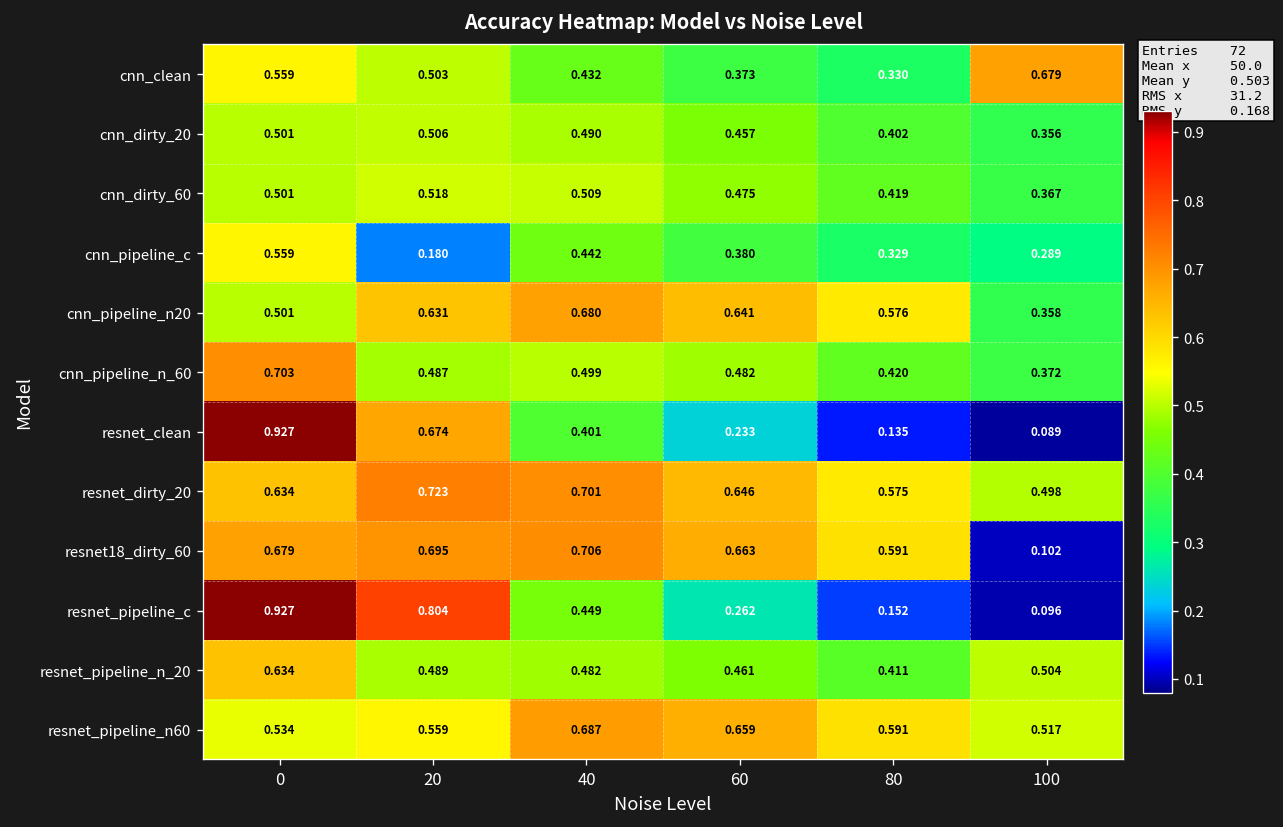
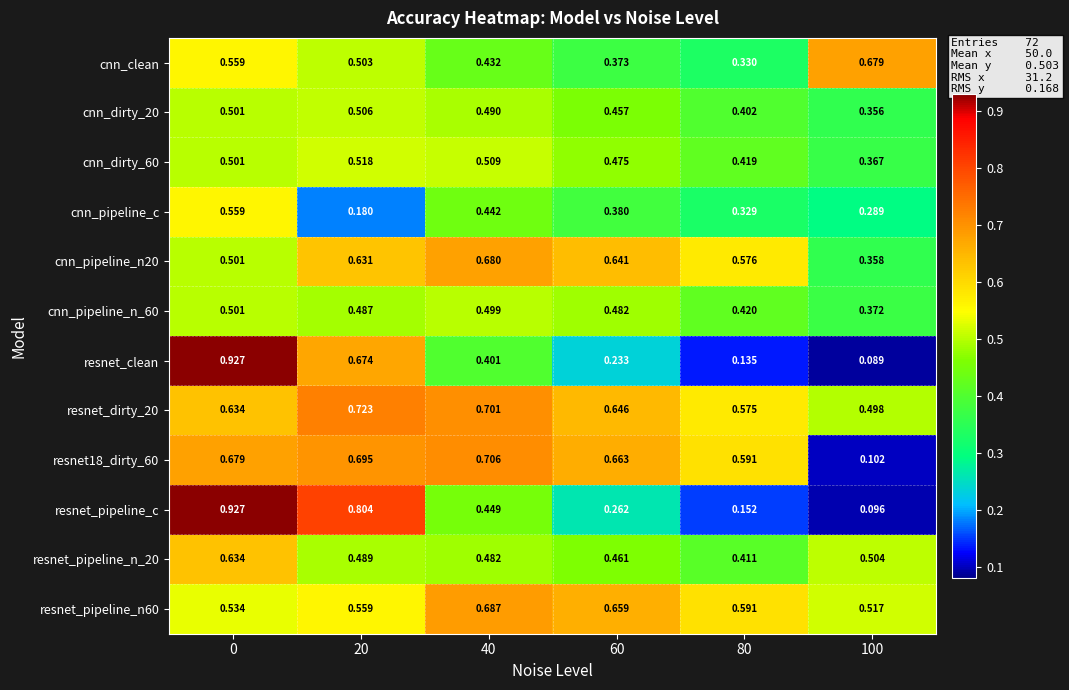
cnn_pipeline_n_60, 0: 0.703 -> 0.501
